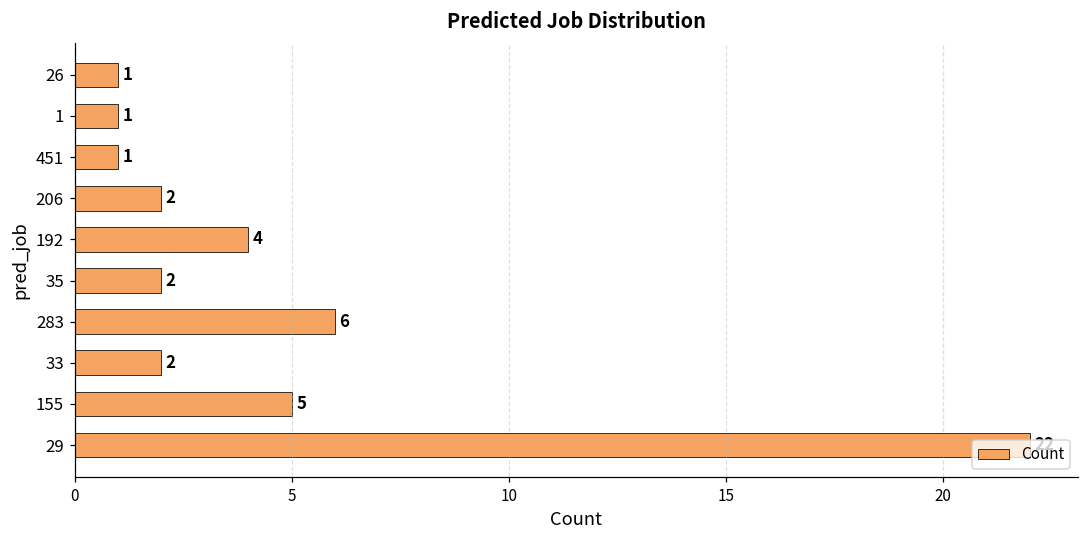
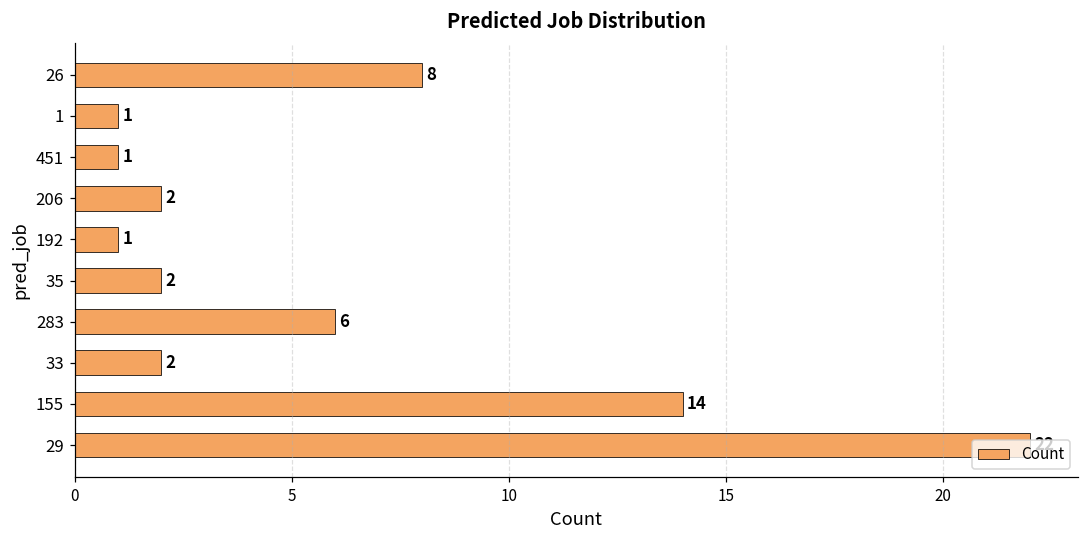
26: 1 -> 8
192: 4 -> 1
155: 5 -> 14
